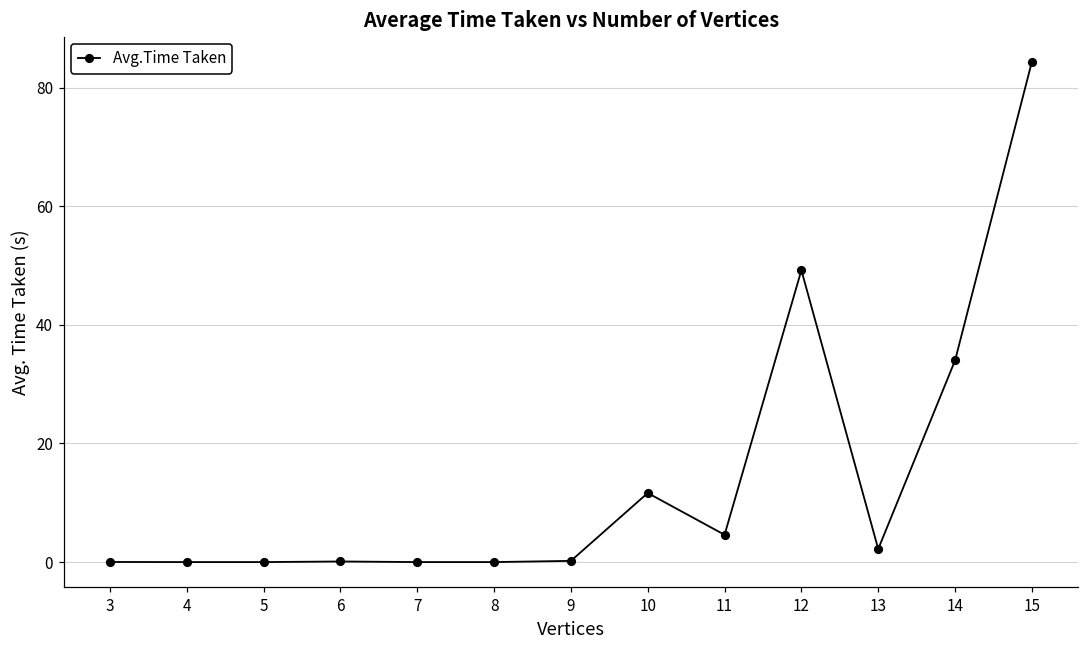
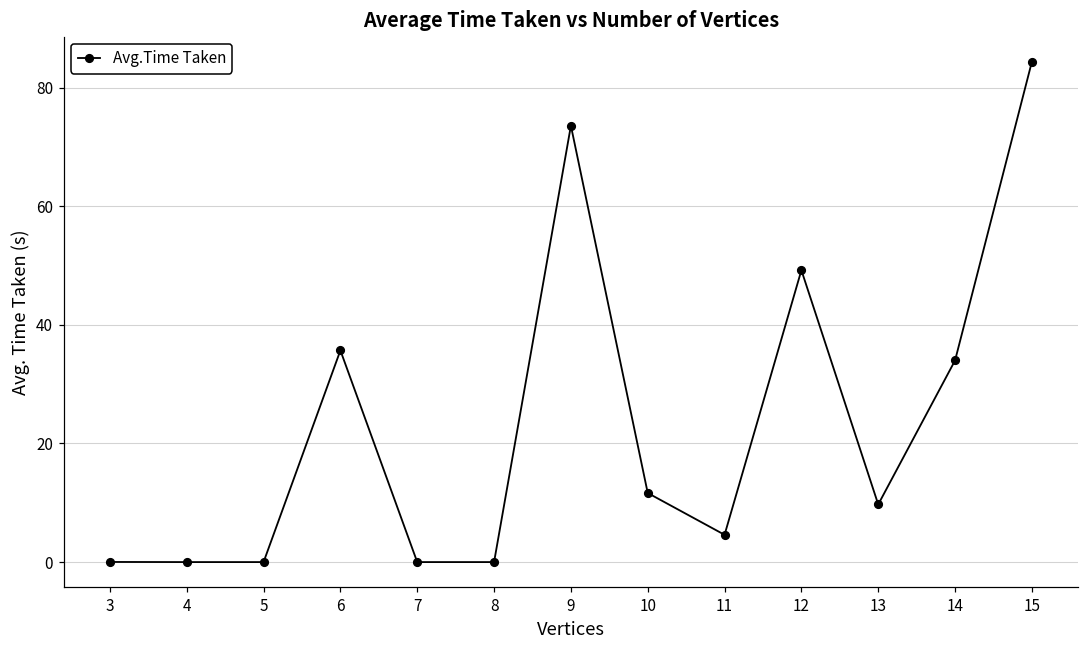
6: 0 -> 36
9: 0 -> 74
13: 2 -> 10
